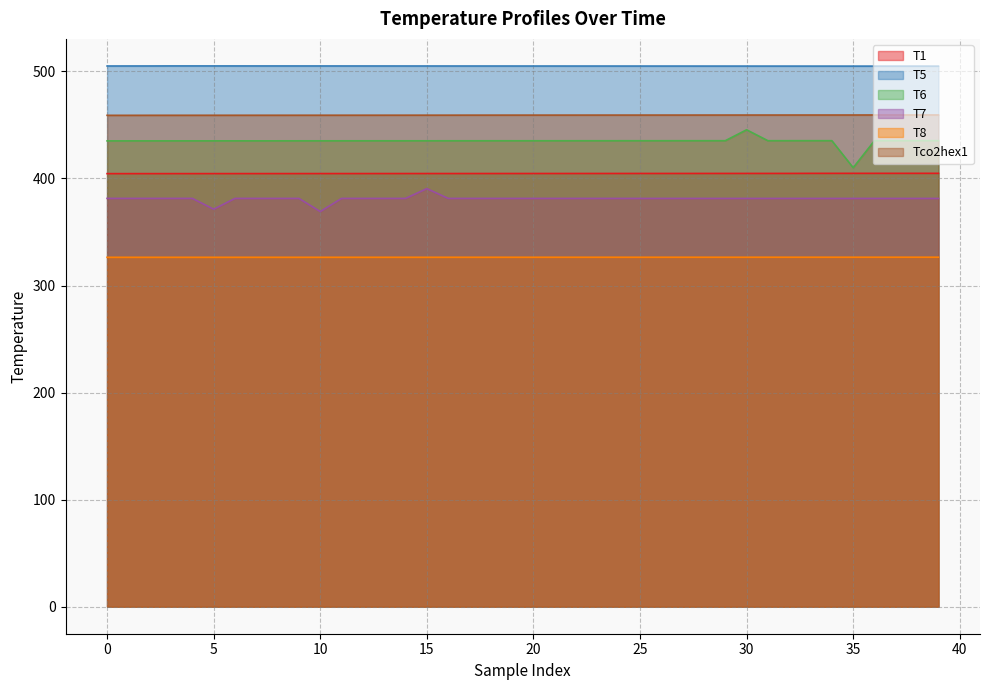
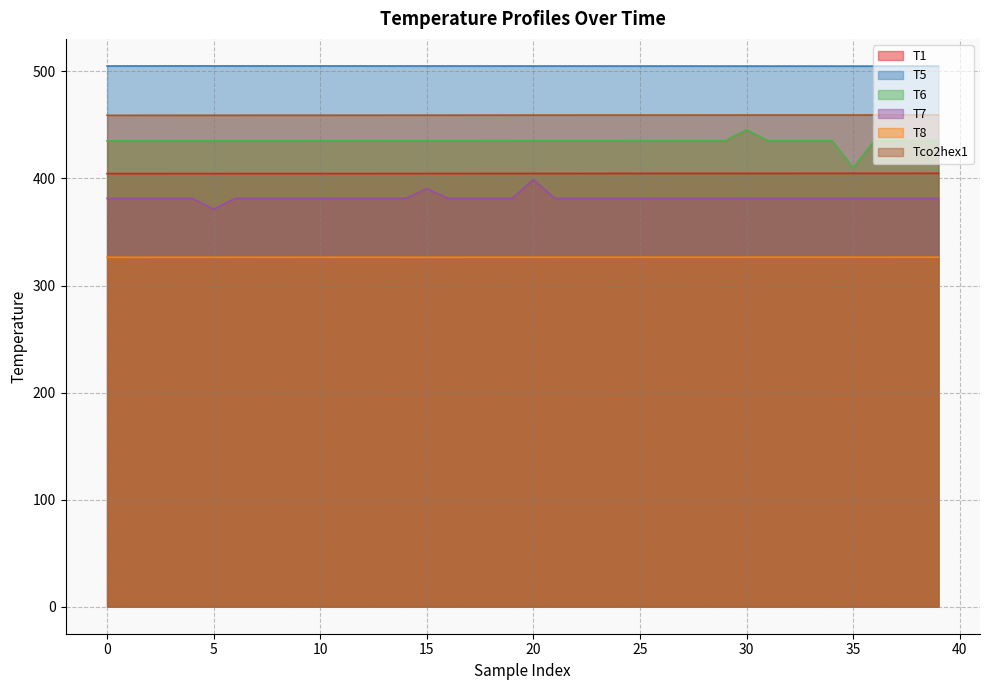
T7, 10: 369 -> 381
T7, 20: 381 -> 399
